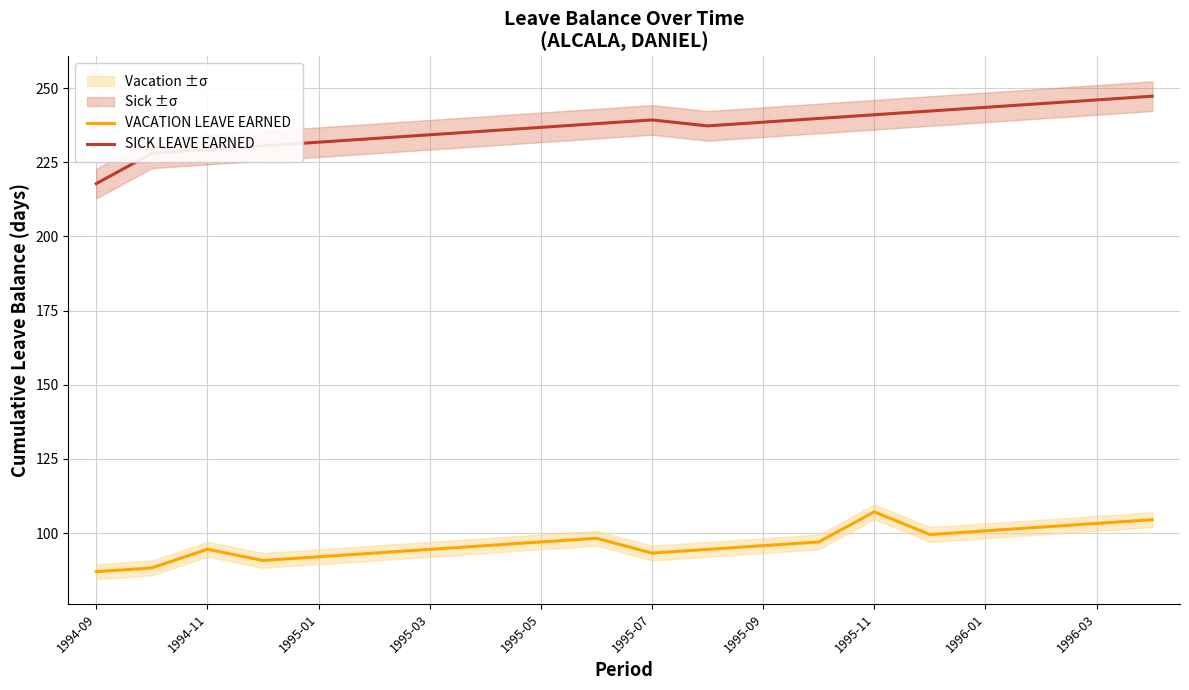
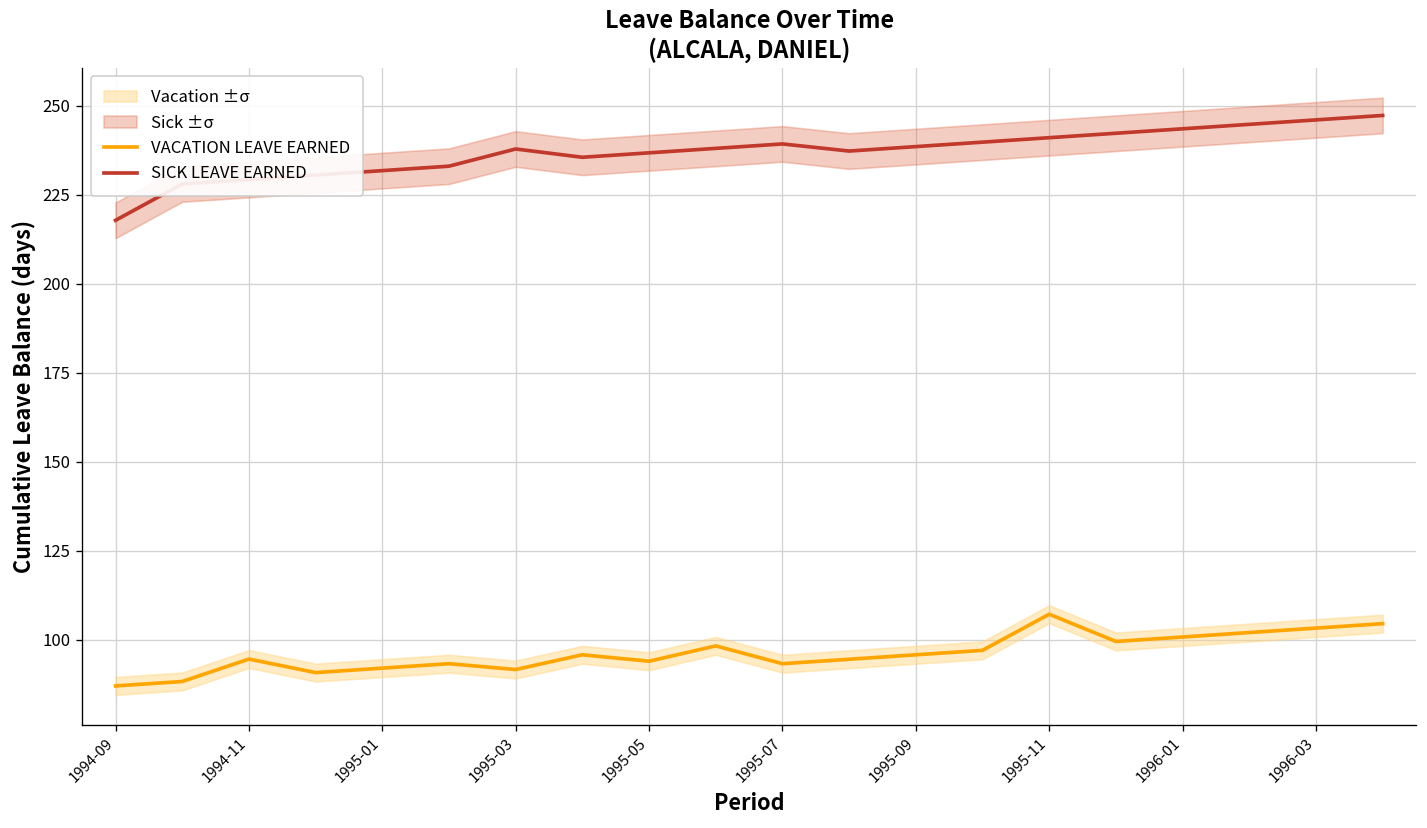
VACATION LEAVE EARNED, 1995-03: 94 -> 92
SICK LEAVE EARNED, 1995-03: 234 -> 238
VACATION LEAVE EARNED, 1995-05: 97 -> 94
